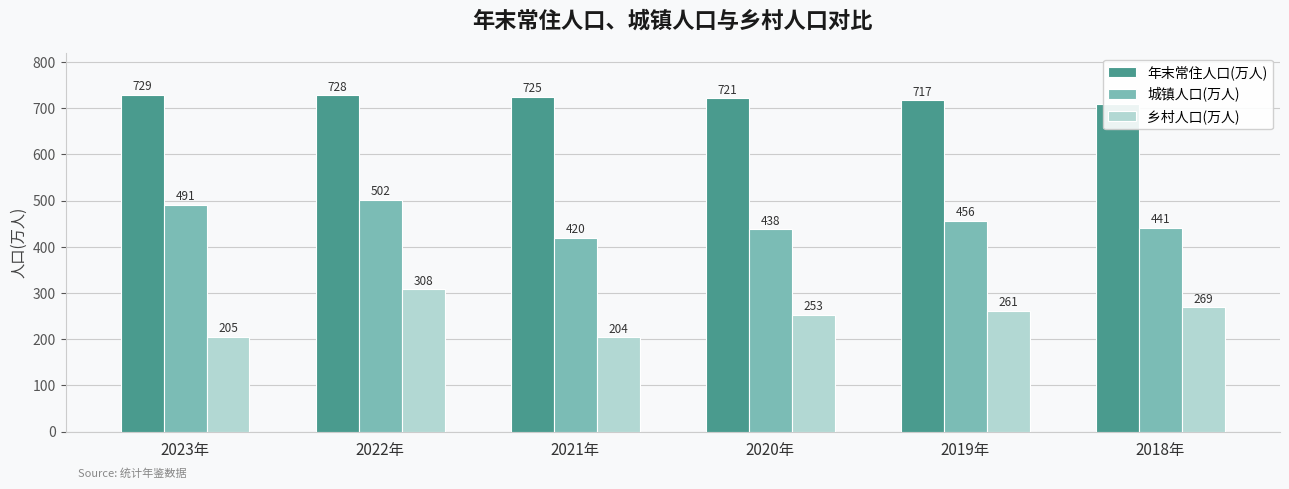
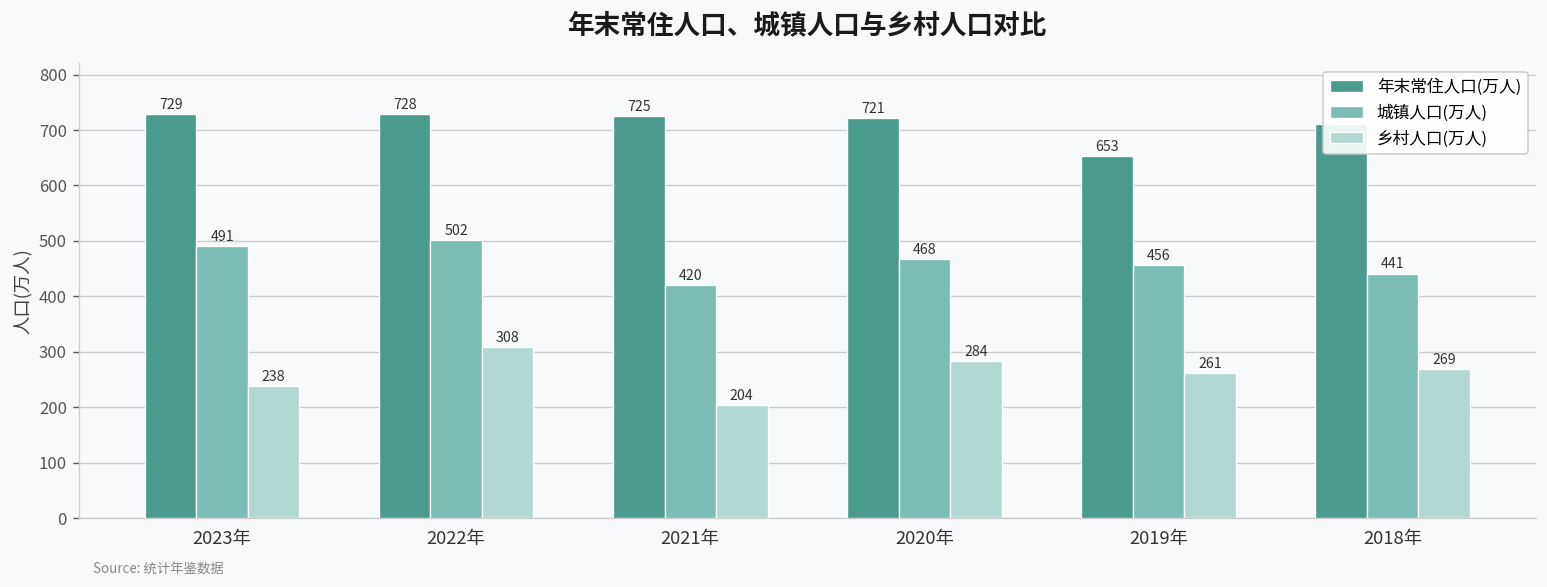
乡村人口(万人), 2023年: 205 -> 238
城镇人口(万人), 2020年: 438 -> 468
乡村人口(万人), 2020年: 253 -> 284
年末常住人口(万人), 2019年: 717 -> 653
